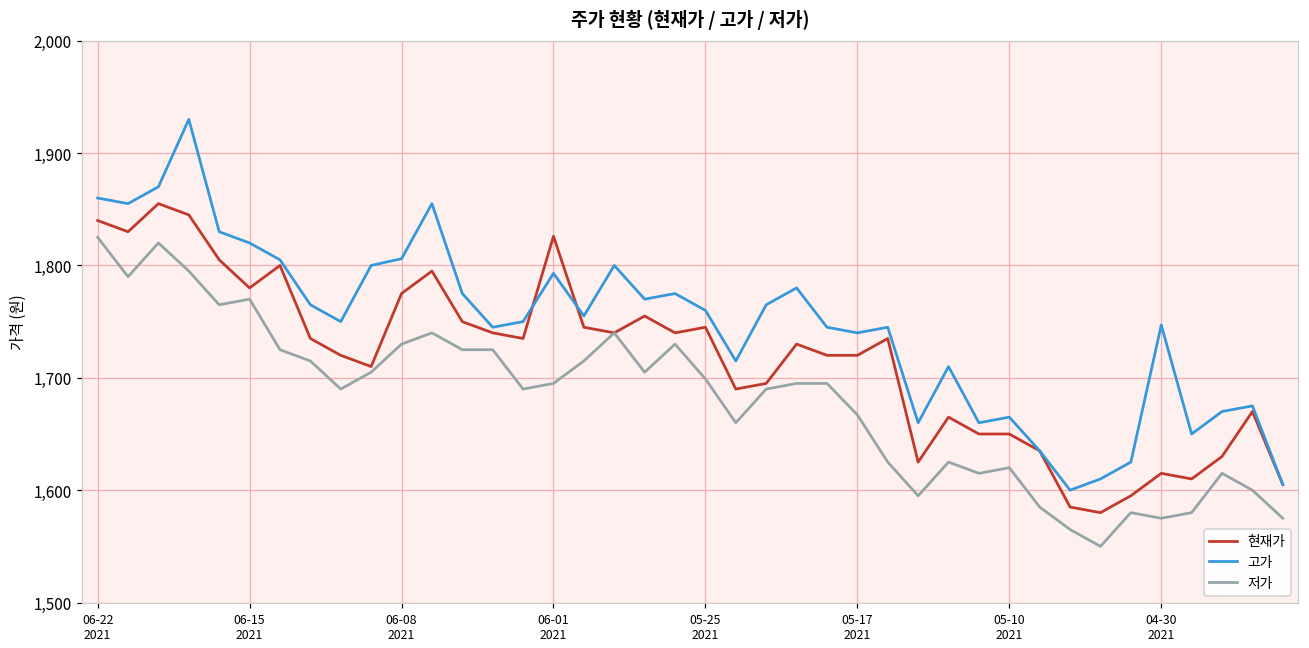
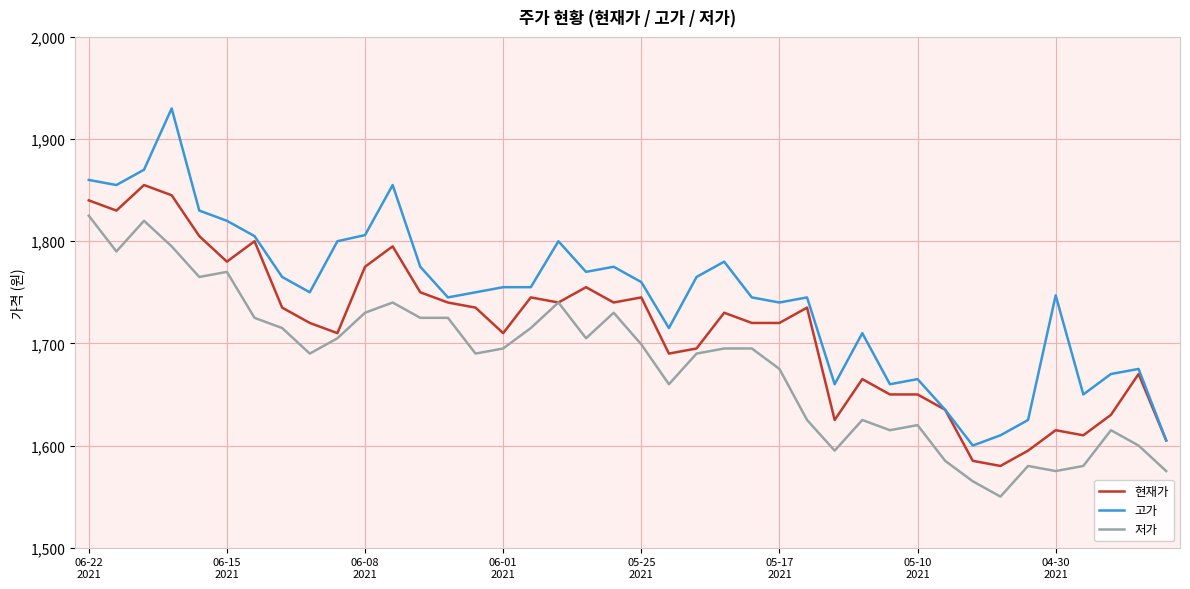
현재가, 06-01 2021: 1,826 -> 1,710
고가, 06-01 2021: 1,793 -> 1,755
저가, 05-17 2021: 1,667 -> 1,675
